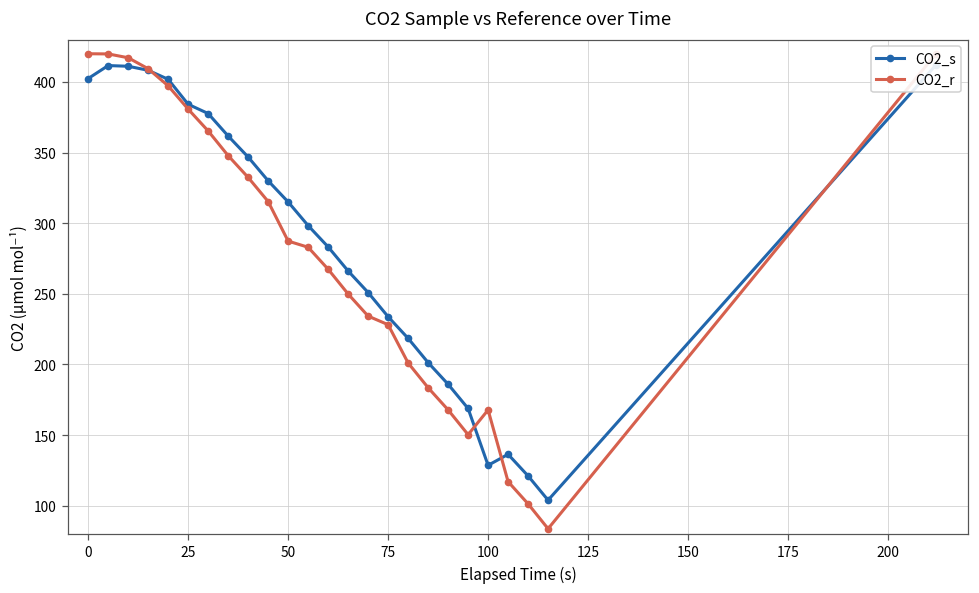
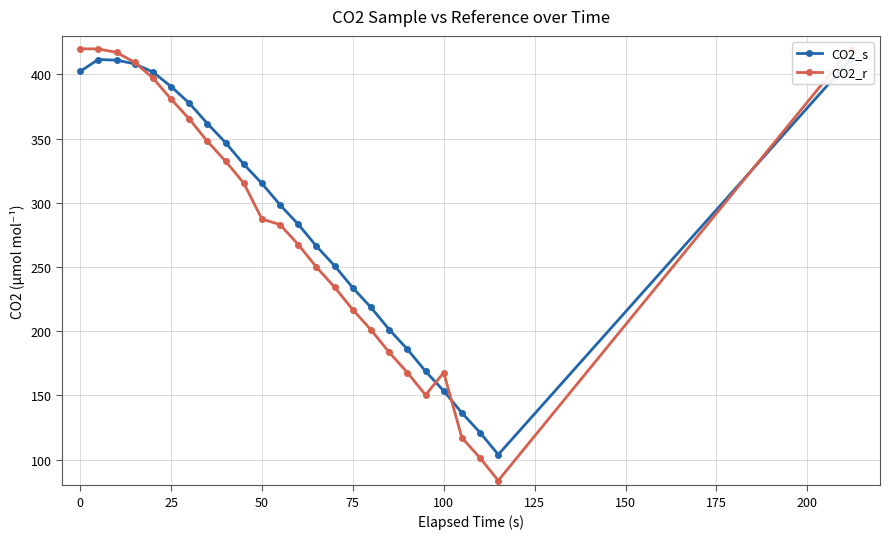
CO2_s, 25: 384 -> 391
CO2_r, 75: 228 -> 217
CO2_s, 100: 129 -> 154
